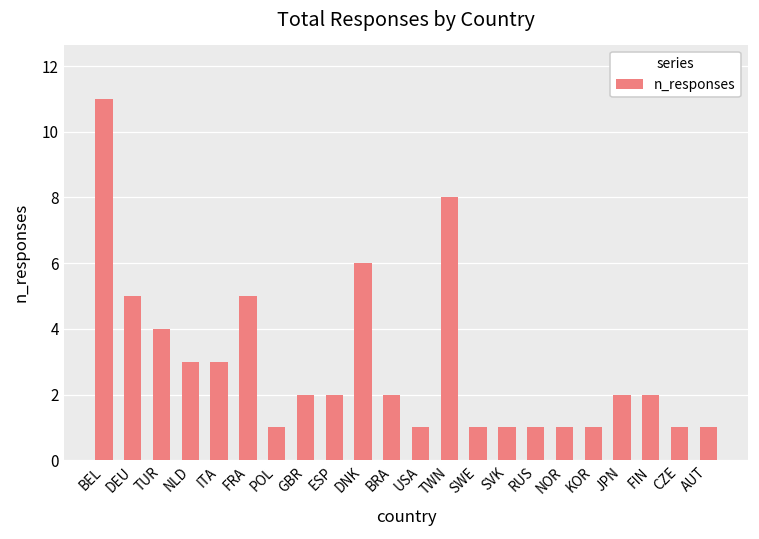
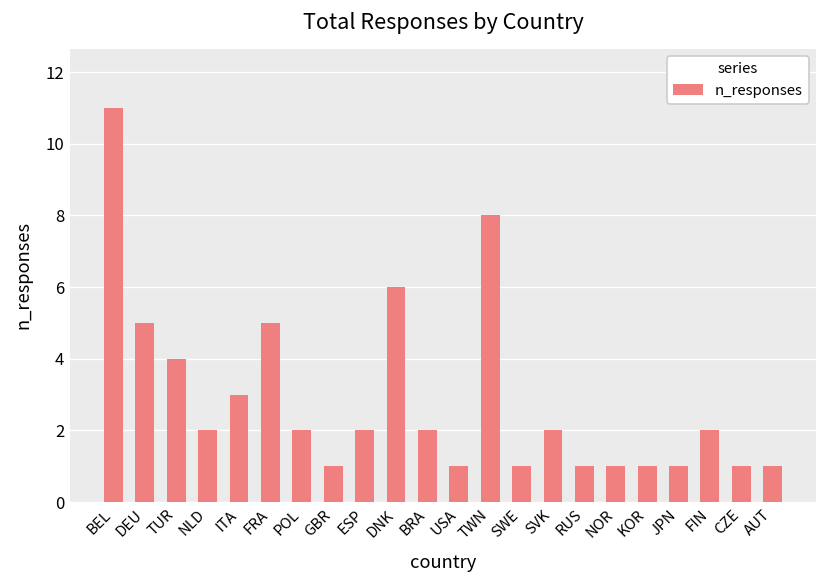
NLD: 3 -> 2
POL: 1 -> 2
GBR: 2 -> 1
SVK: 1 -> 2
JPN: 2 -> 1
